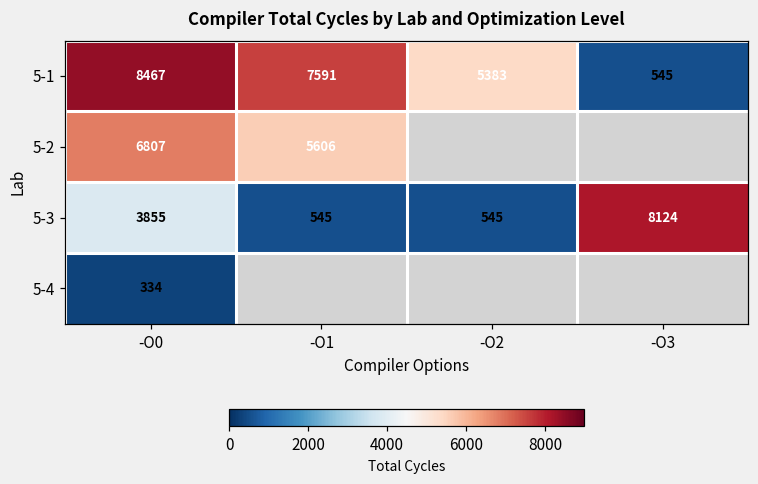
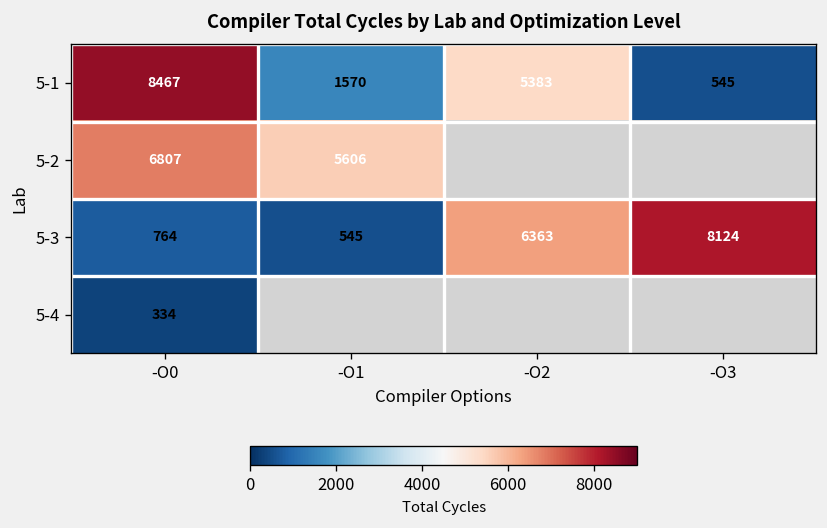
5-1, -O1: 7591 -> 1570
5-3, -O0: 3855 -> 764
5-3, -O2: 545 -> 6363
